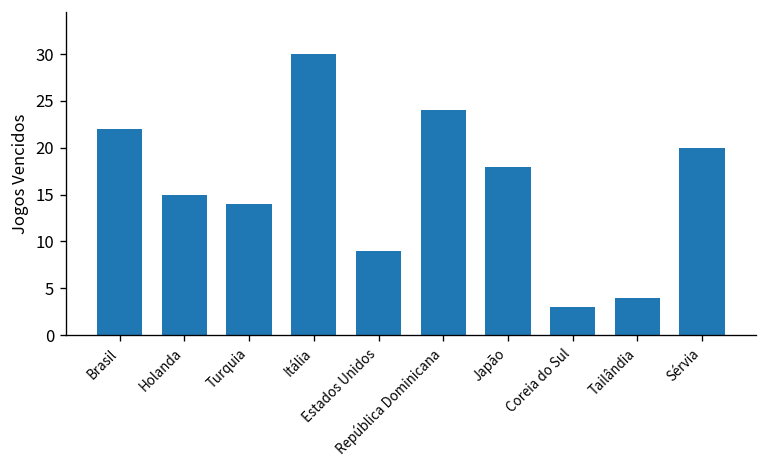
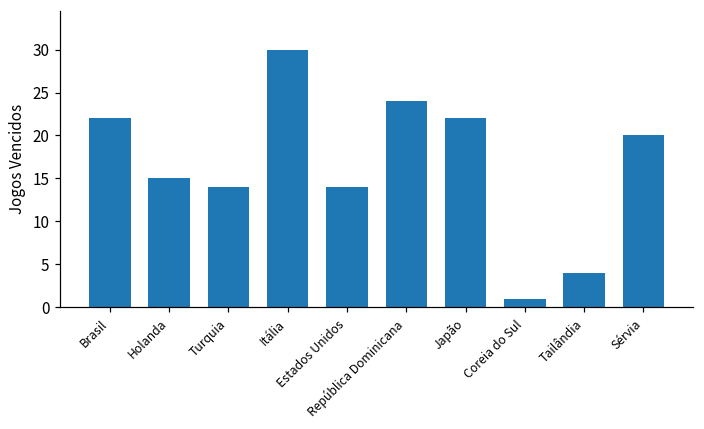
Estados Unidos: 9 -> 14
Japão: 18 -> 22
Coreia do Sul: 3 -> 1
